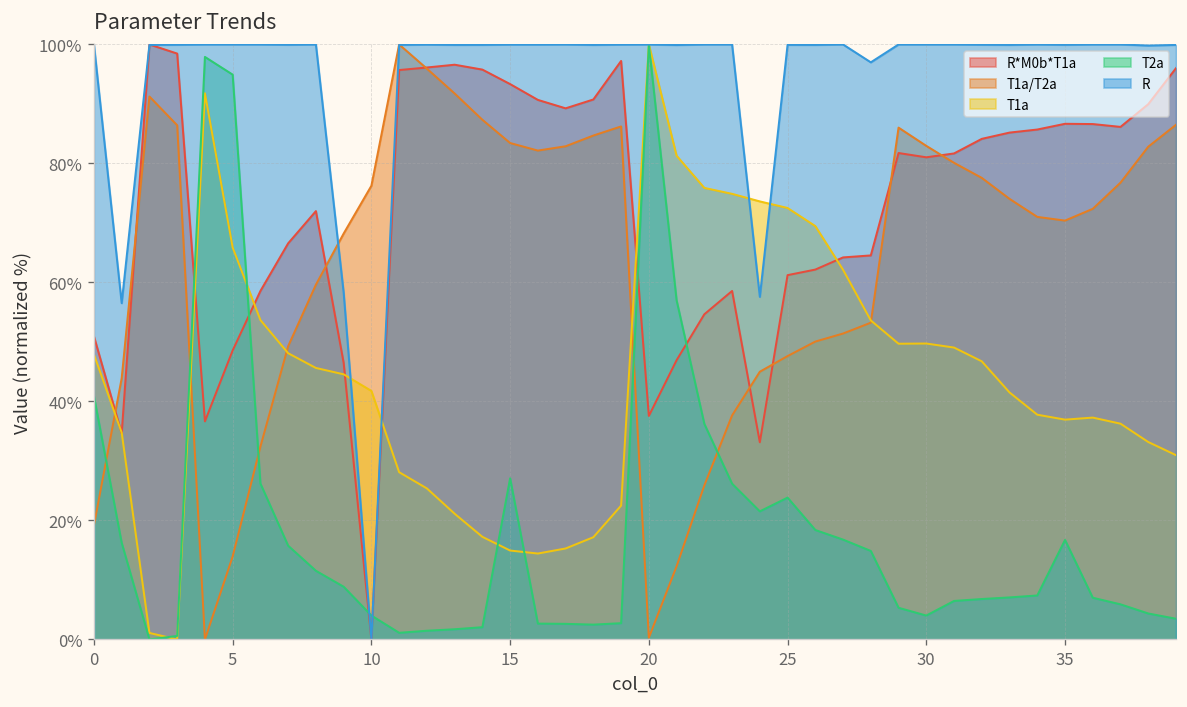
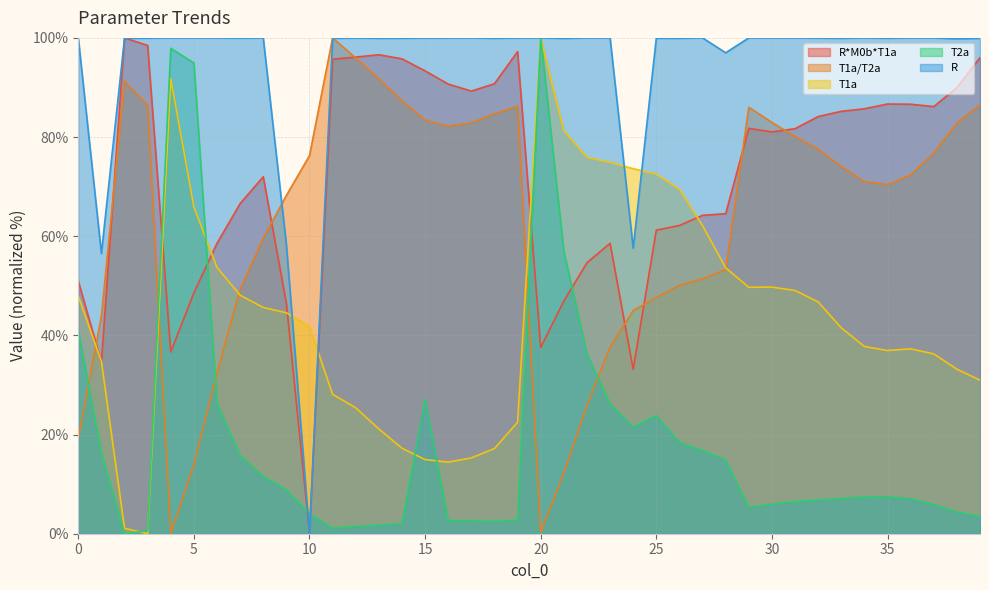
T2a, 30: 4% -> 6%
T2a, 35: 17% -> 7%
